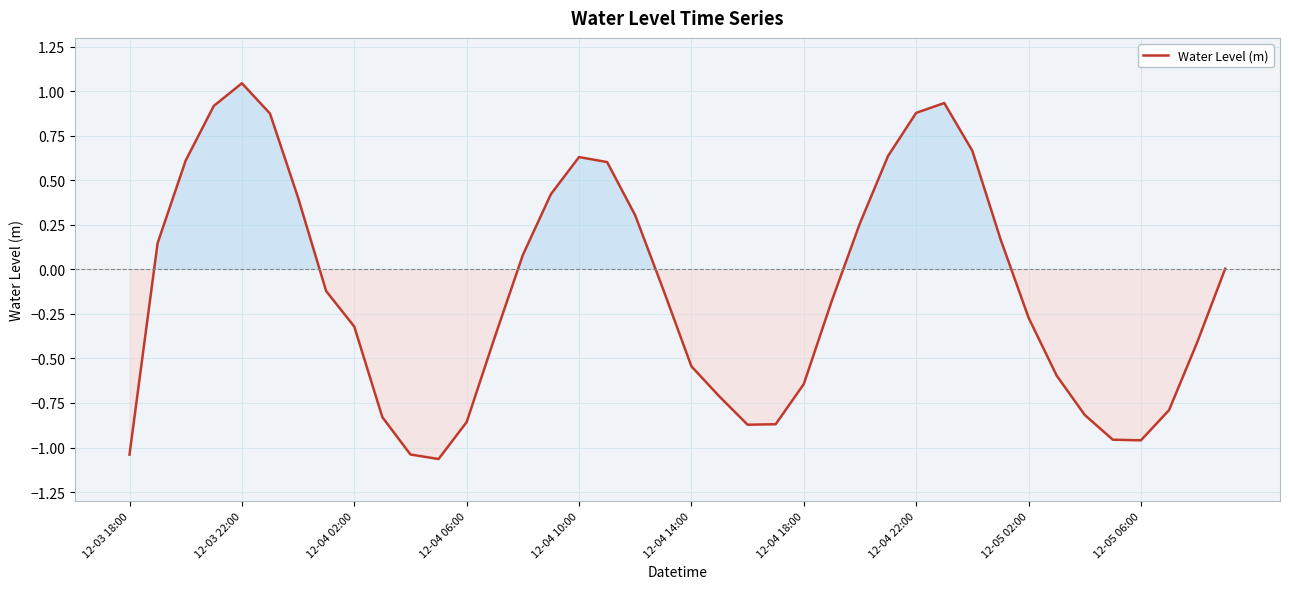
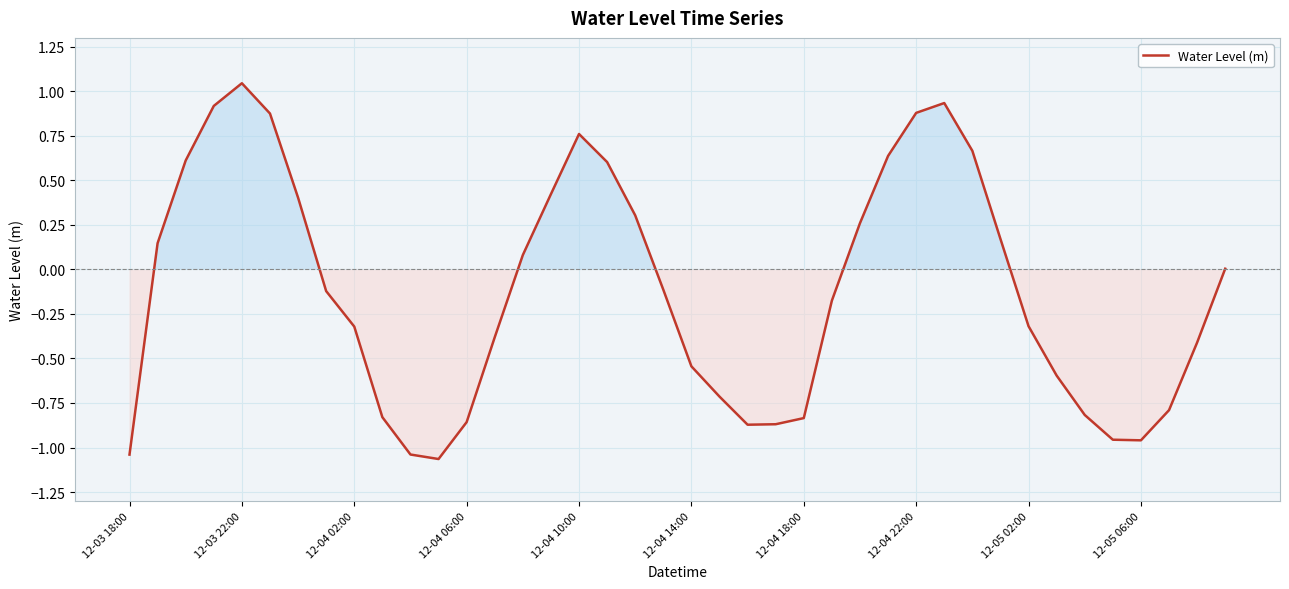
12-04 10:00: 0.63 -> 0.76
12-04 18:00: -0.64 -> -0.83
12-05 02:00: -0.27 -> -0.32
